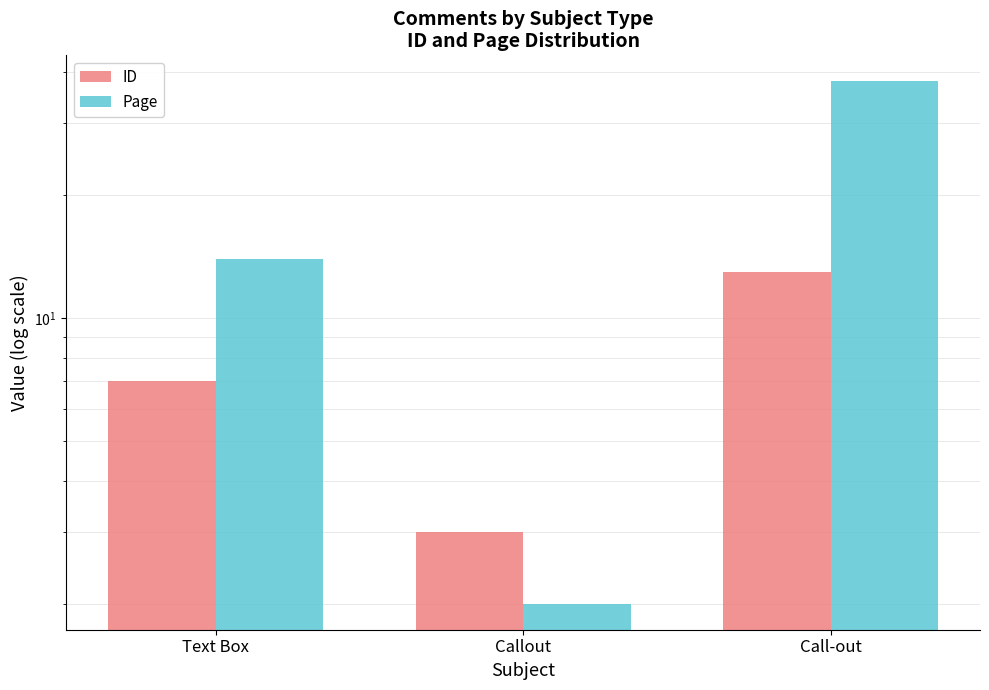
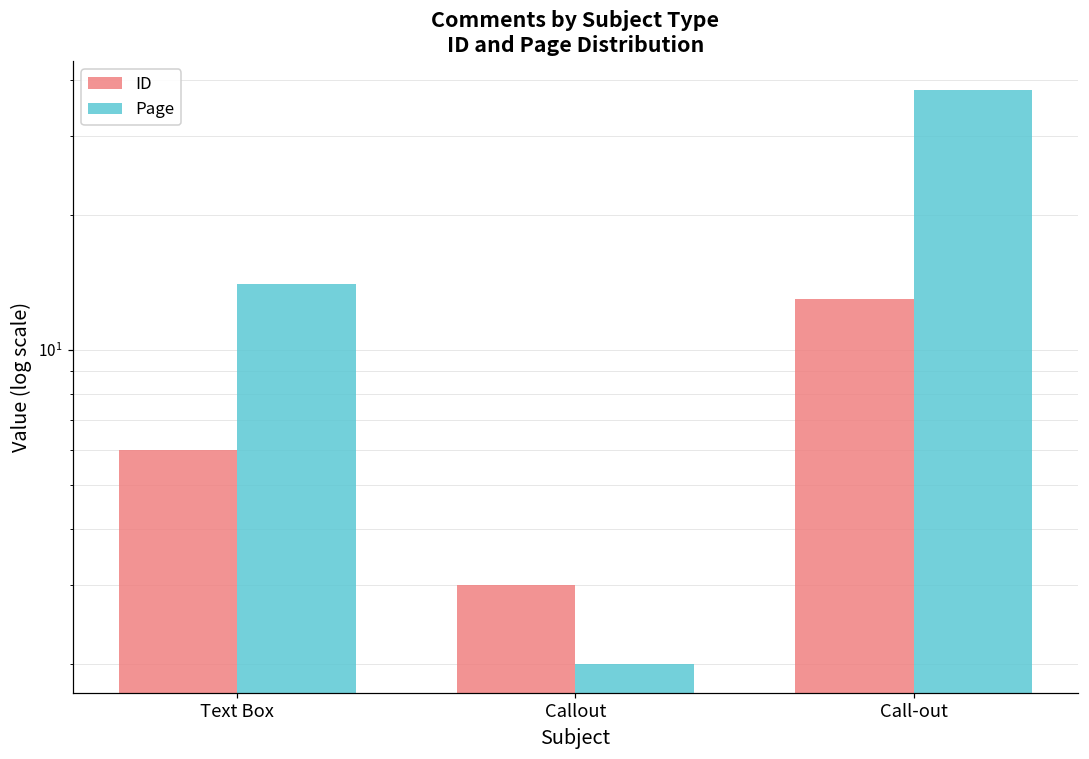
ID, Text Box: 7 -> 6
